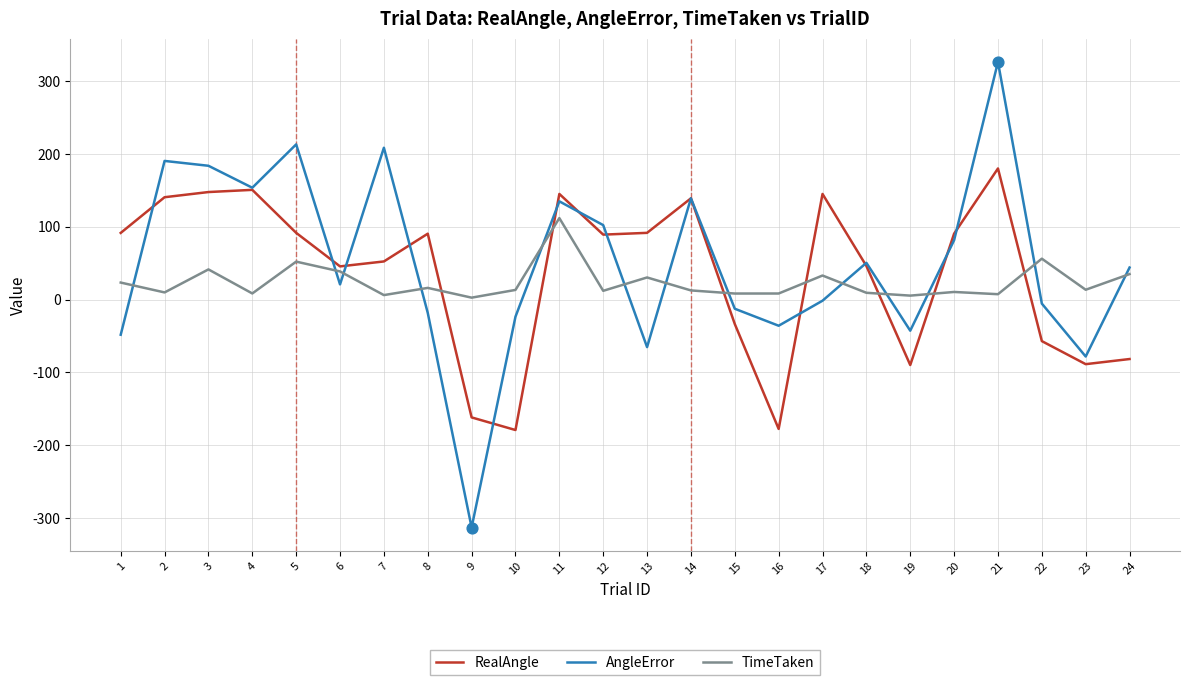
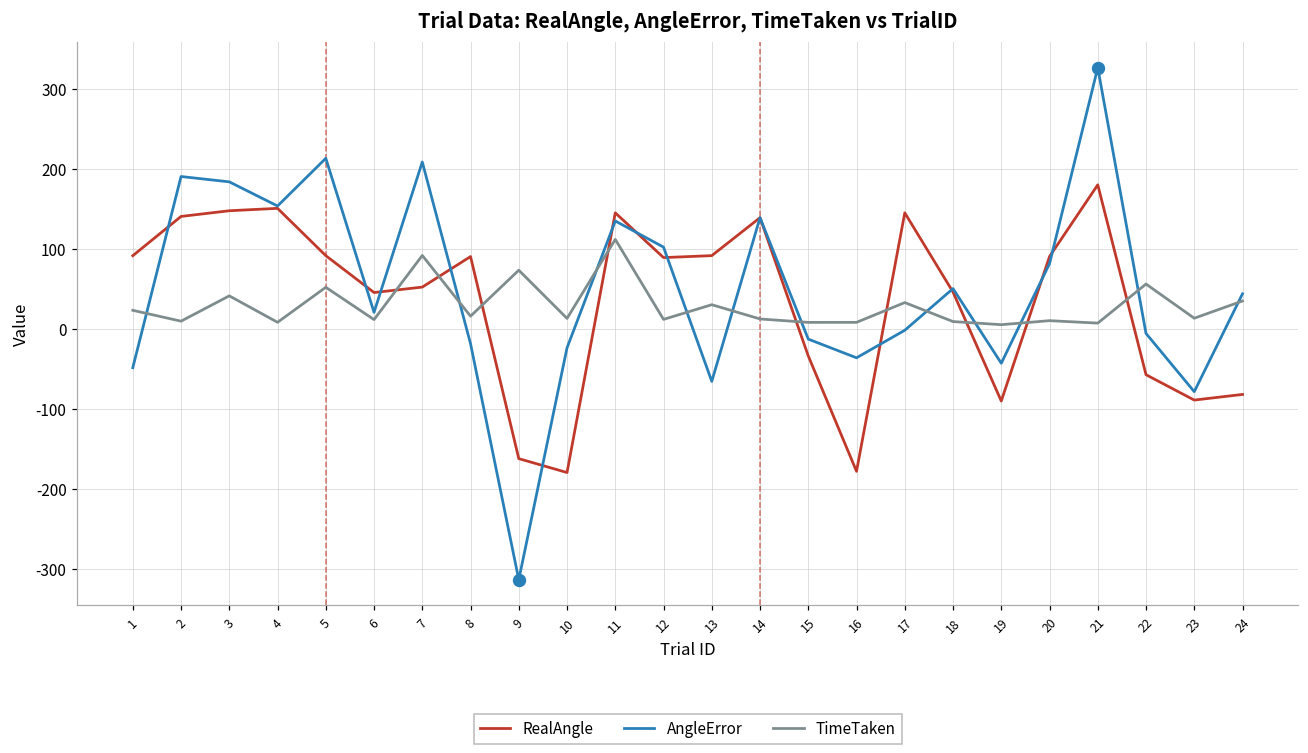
TimeTaken, 6: 40 -> 10
TimeTaken, 7: 10 -> 90
TimeTaken, 9: 0 -> 70
